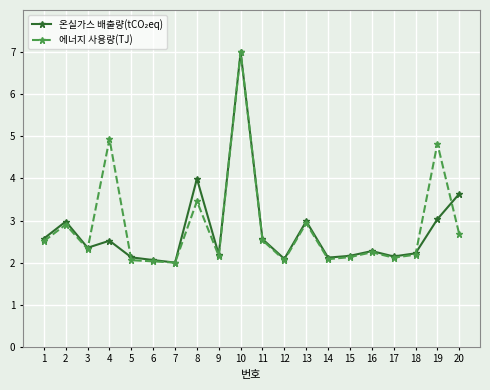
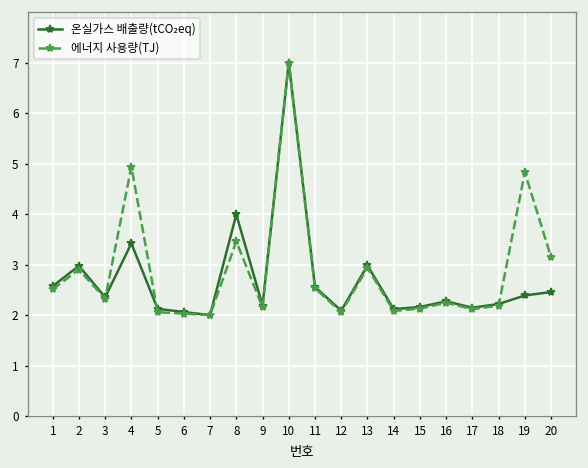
온실가스 배출량(tCO₂eq), 4: 2.5 -> 3.4
온실가스 배출량(tCO₂eq), 19: 3.0 -> 2.4
온실가스 배출량(tCO₂eq), 20: 3.6 -> 2.5
에너지 사용량(TJ), 20: 2.7 -> 3.1
